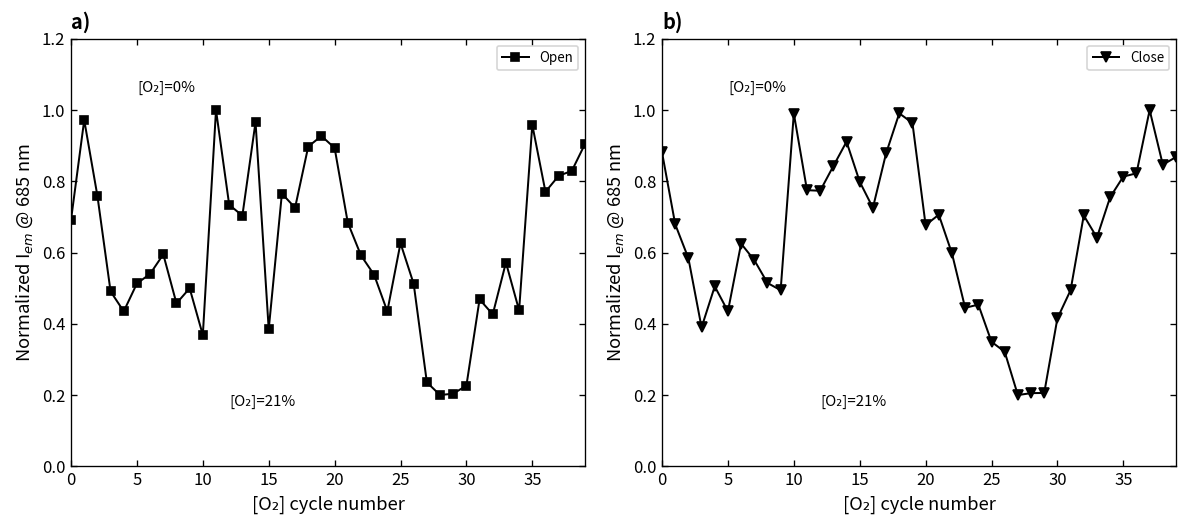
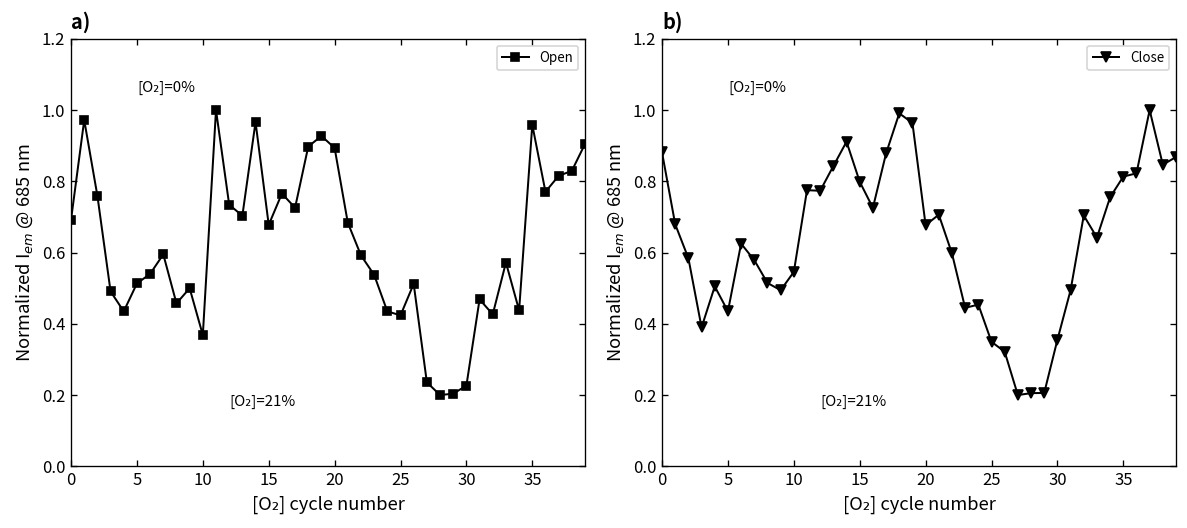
a), 15: 0.38 -> 0.68
a), 25: 0.63 -> 0.42
b), 10: 0.99 -> 0.55
b), 30: 0.42 -> 0.35
